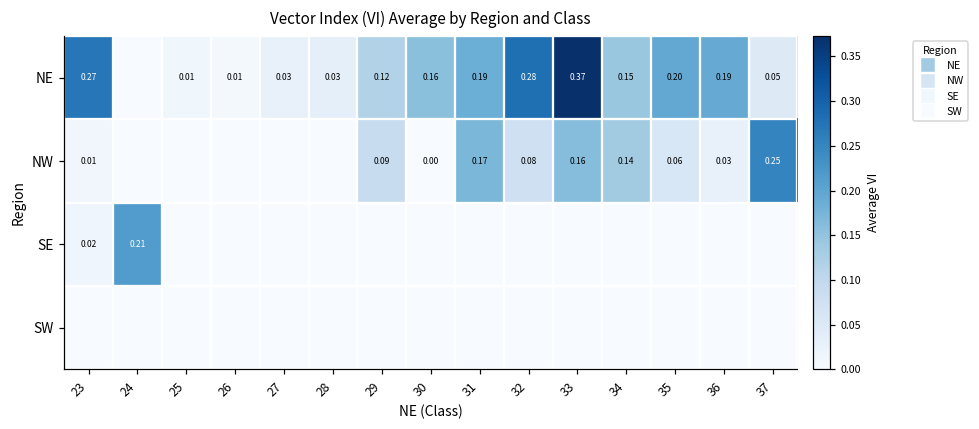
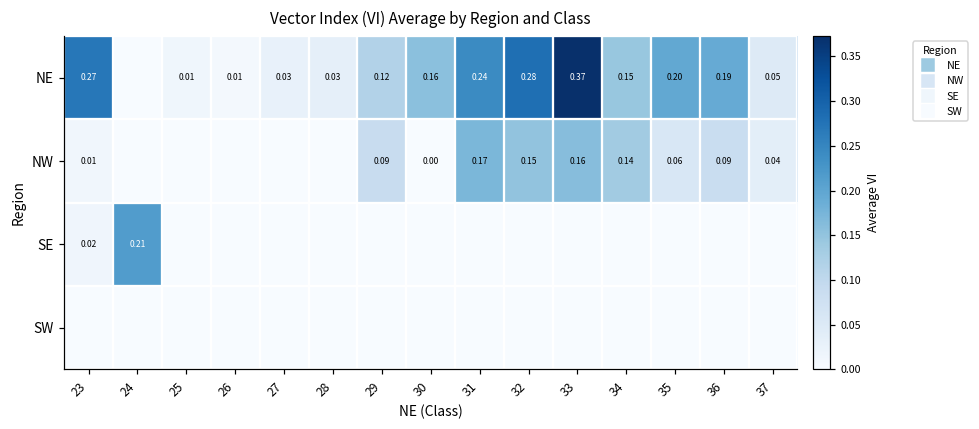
NE, 31: 0.19 -> 0.24
NW, 32: 0.08 -> 0.15
NW, 36: 0.03 -> 0.09
NW, 37: 0.25 -> 0.04
